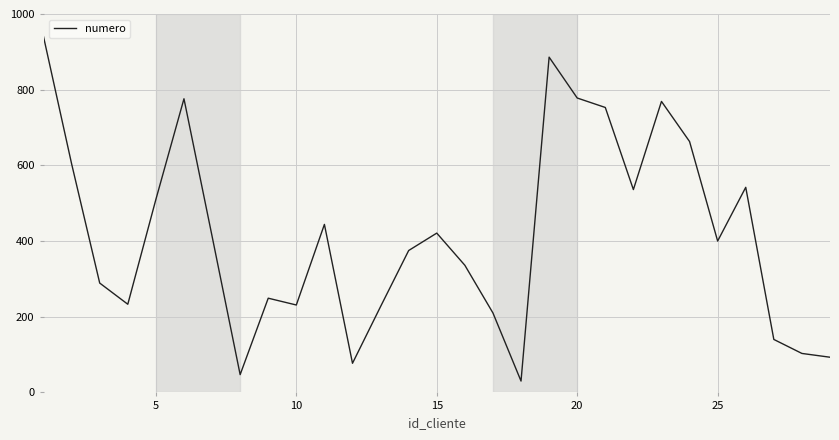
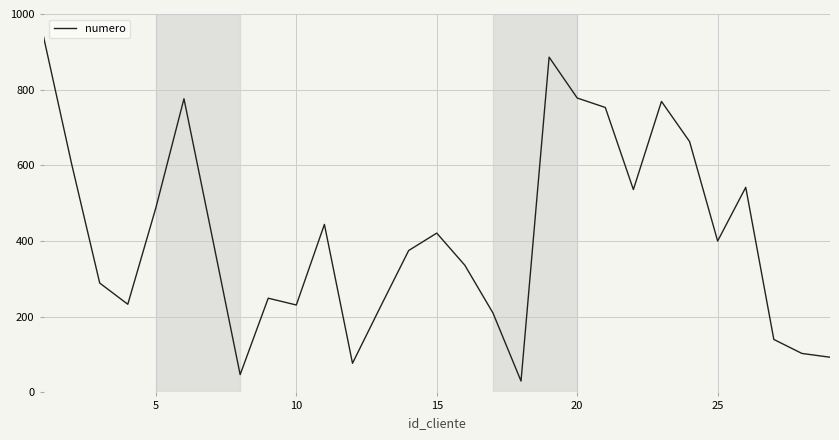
5: 510 -> 490
